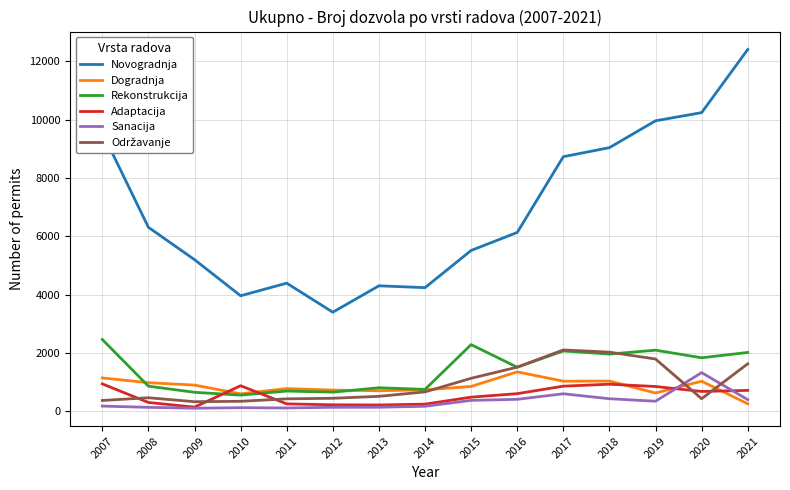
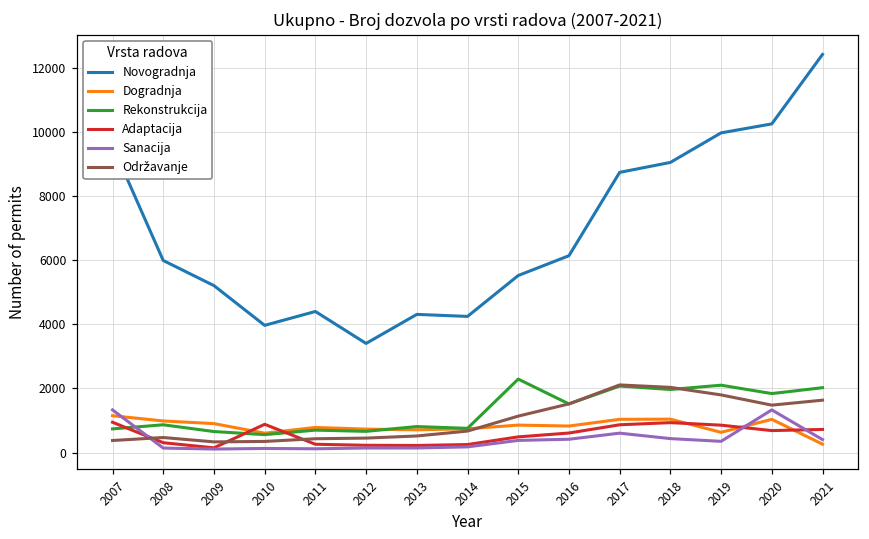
Rekonstrukcija, 2007: 2500 -> 700
Sanacija, 2007: 200 -> 1300
Novogradnja, 2008: 6300 -> 6000
Dogradnja, 2016: 1400 -> 800
Održavanje, 2020: 400 -> 1500
